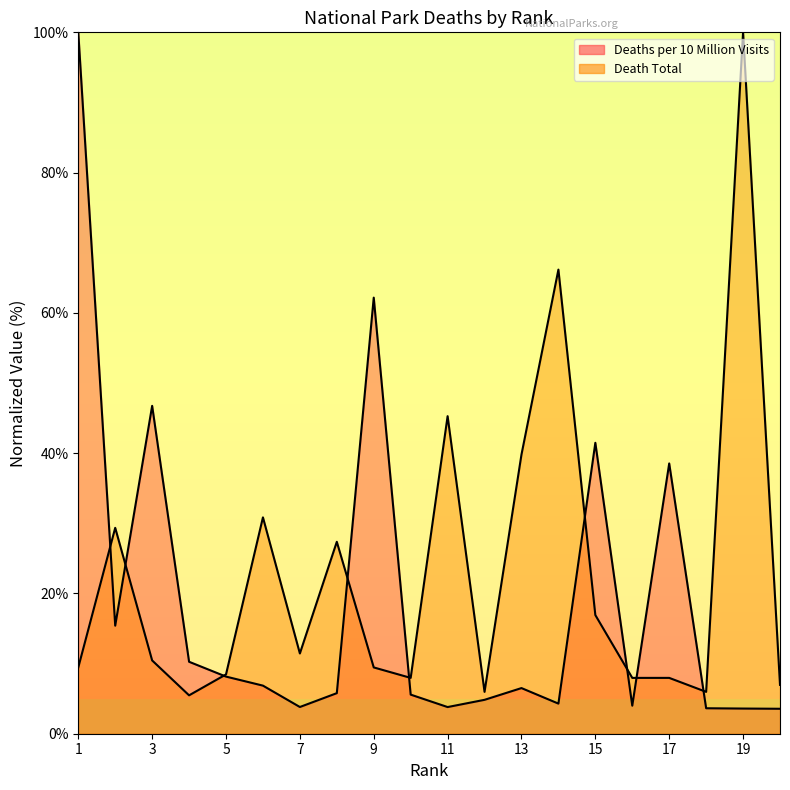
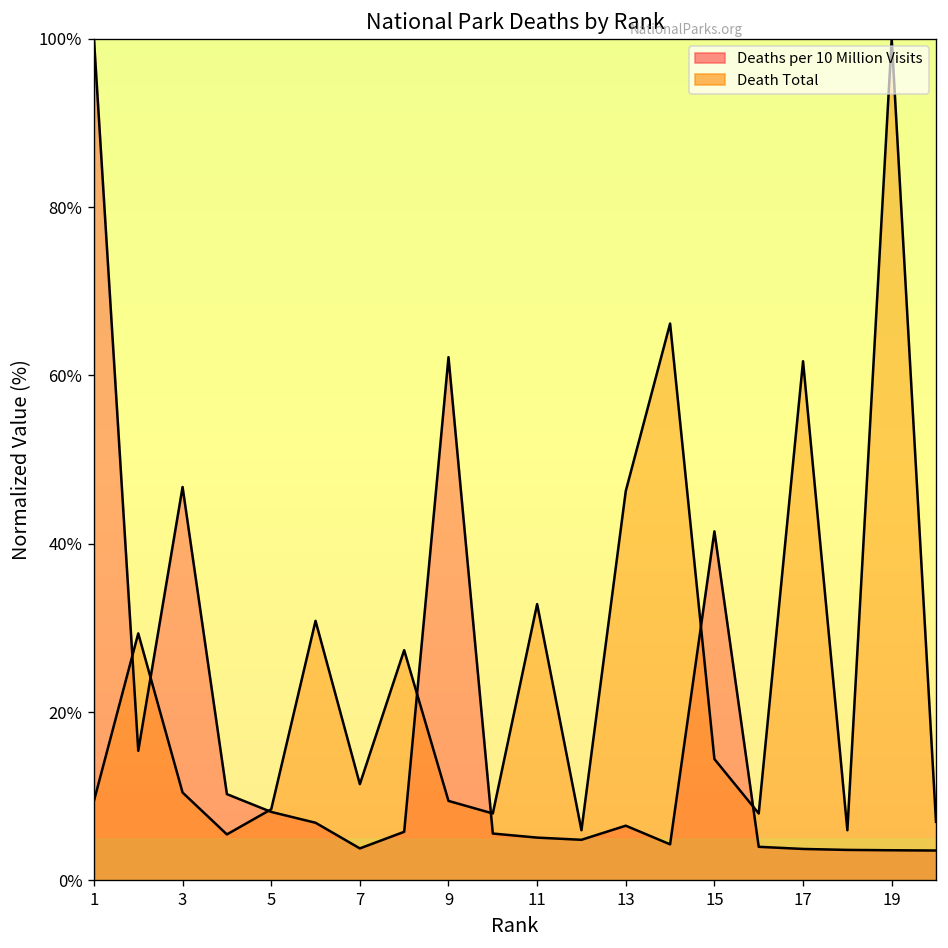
Deaths per 10 Million Visits, 11: 4% -> 5%
Death Total, 11: 45% -> 33%
Death Total, 13: 40% -> 46%
Death Total, 15: 17% -> 14%
Deaths per 10 Million Visits, 17: 39% -> 4%
Death Total, 17: 8% -> 62%
